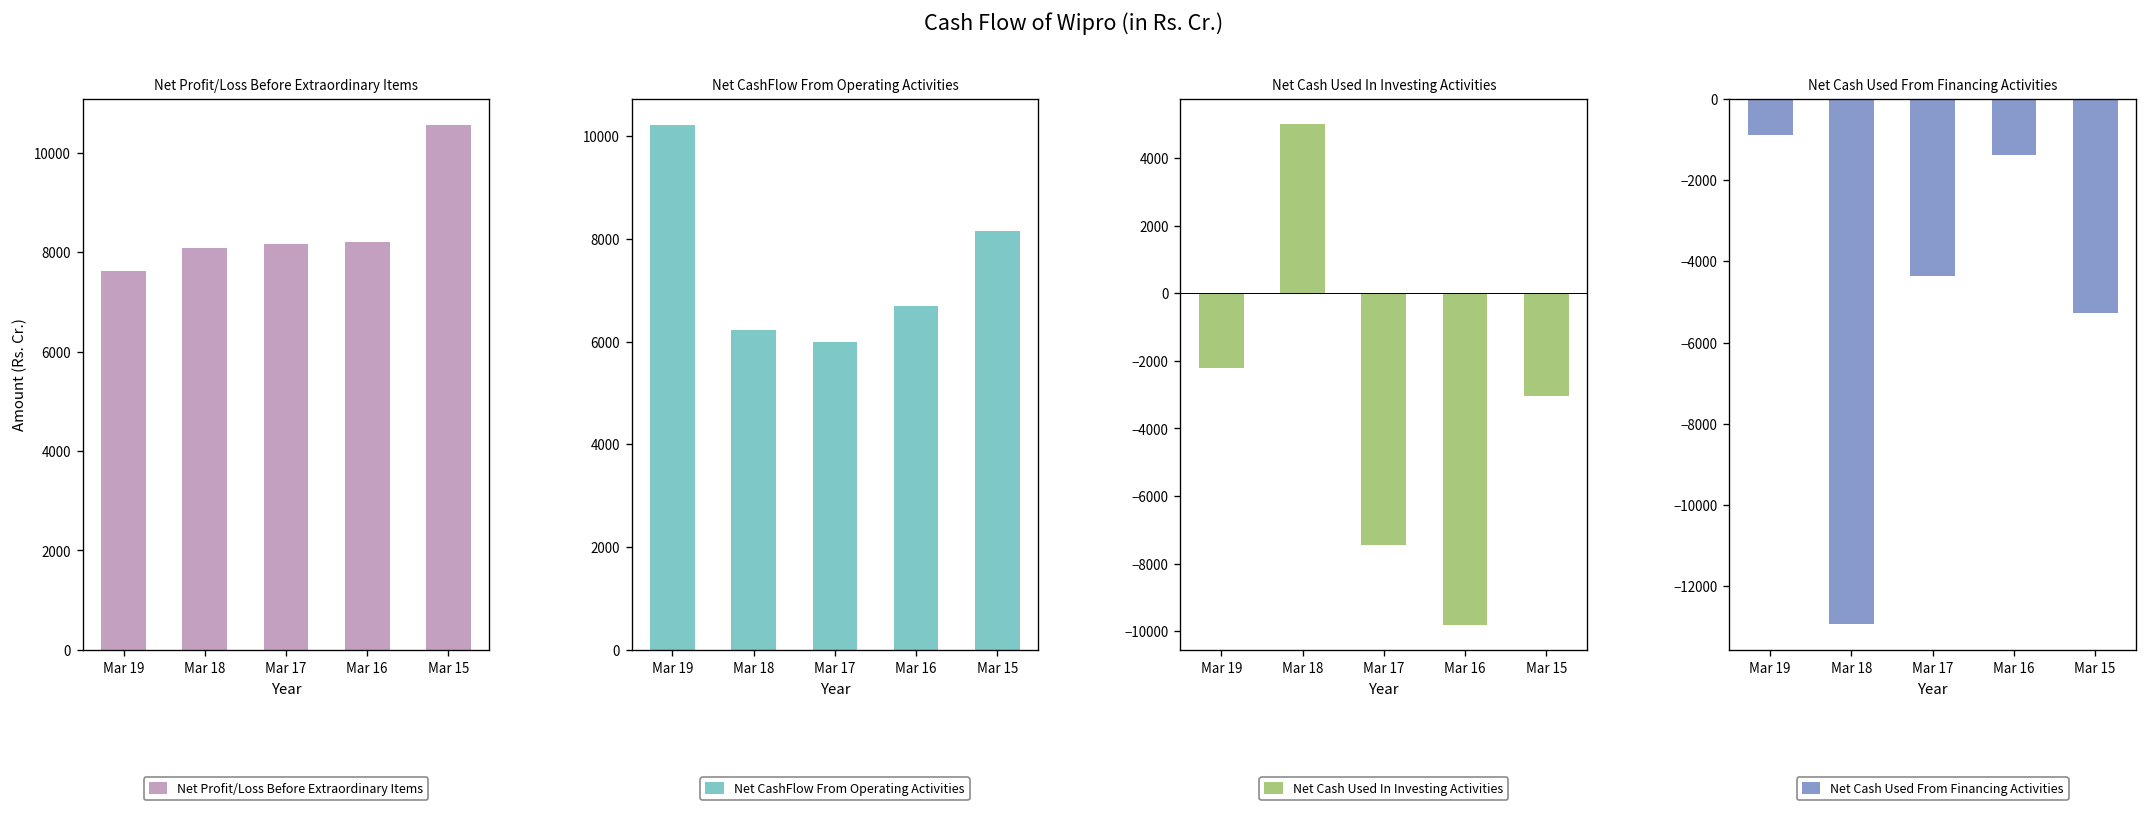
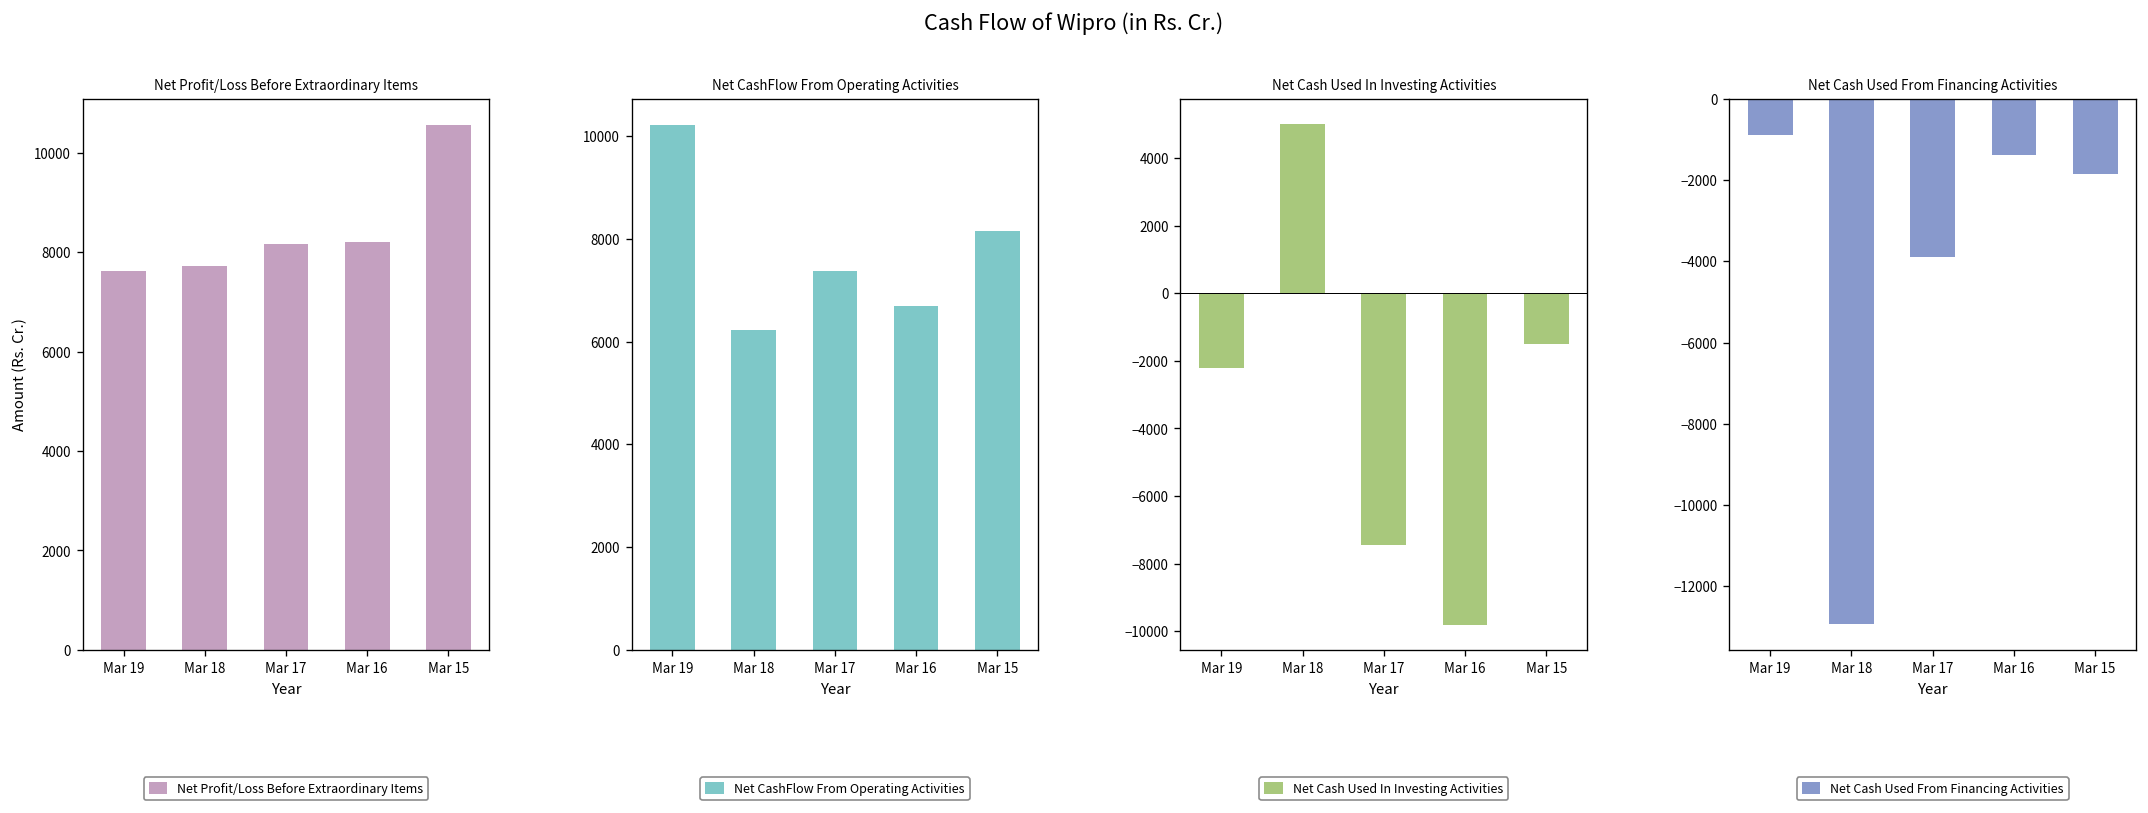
Net Profit/Loss Before Extraordinary Items, Mar 18: 8100 -> 7700
Net CashFlow From Operating Activities, Mar 17: 6000 -> 7400
Net Cash Used In Investing Activities, Mar 15: -3100 -> -1500
Net Cash Used From Financing Activities, Mar 17: -4400 -> -3900
Net Cash Used From Financing Activities, Mar 15: -5300 -> -1800
